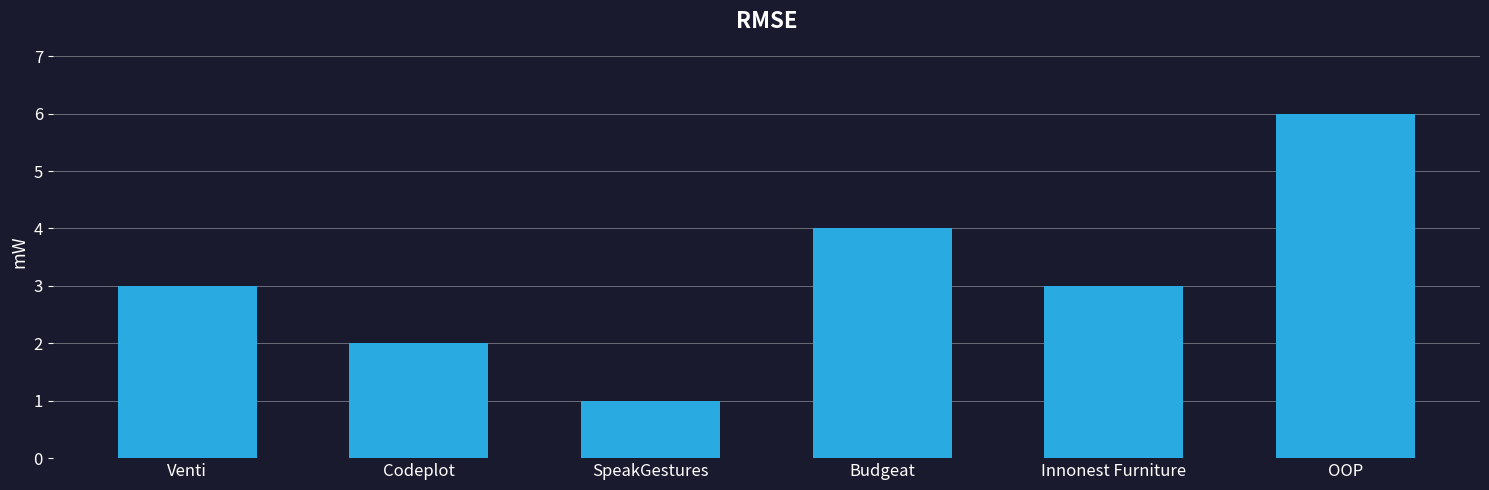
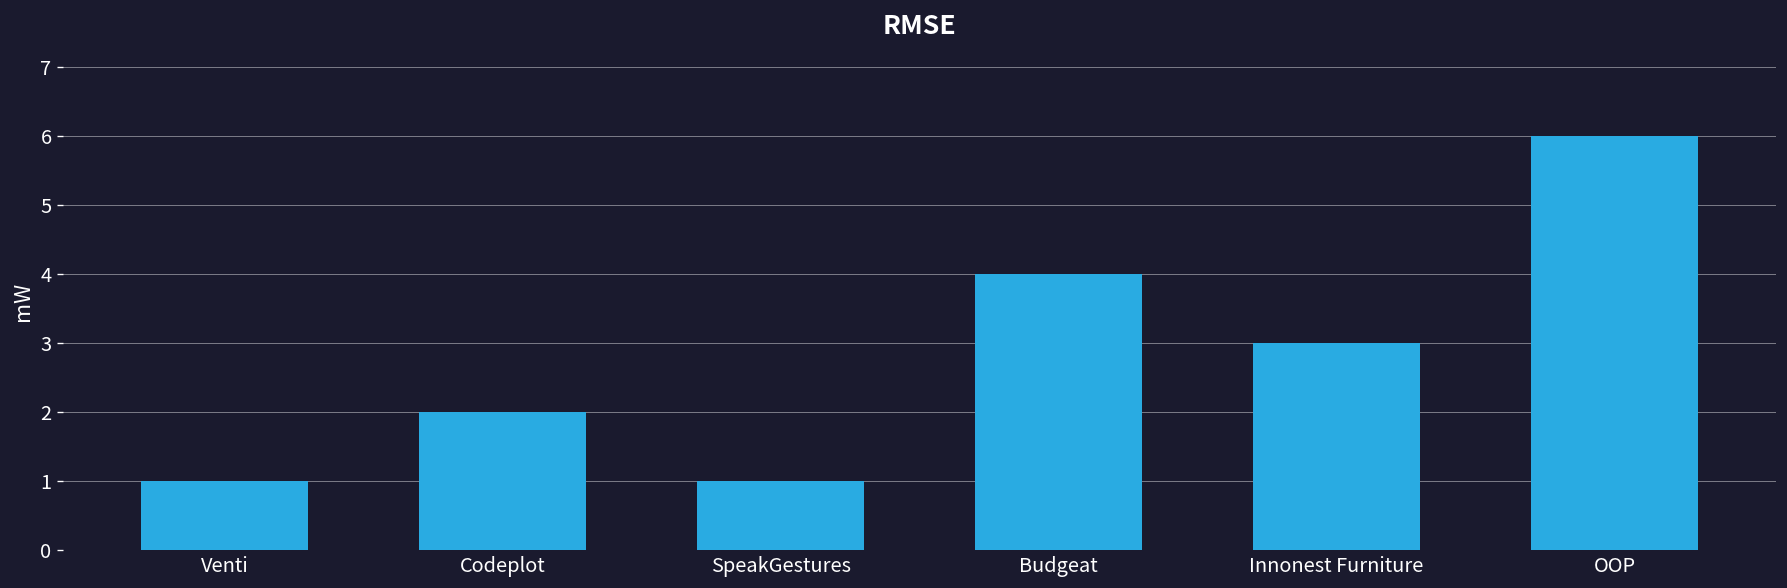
Venti: 3 -> 1
